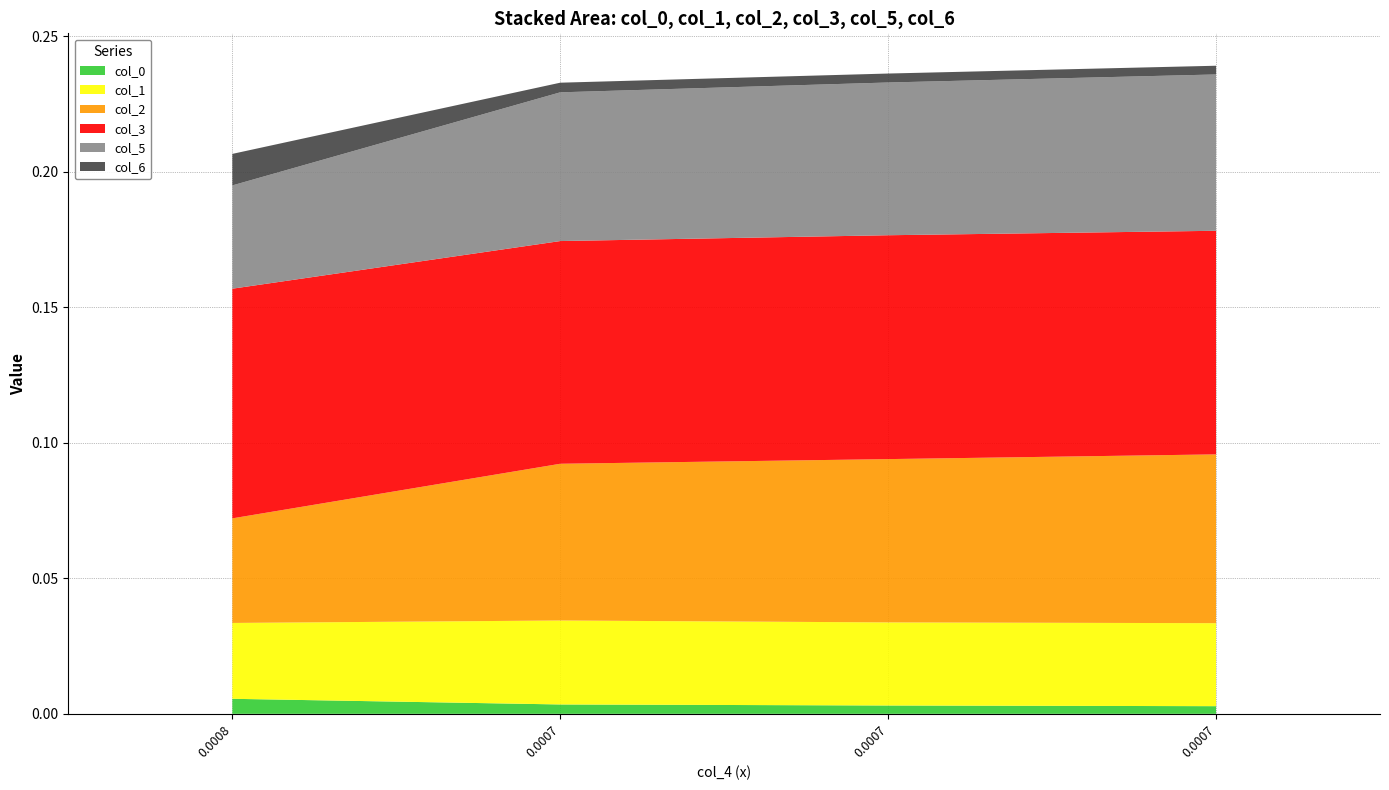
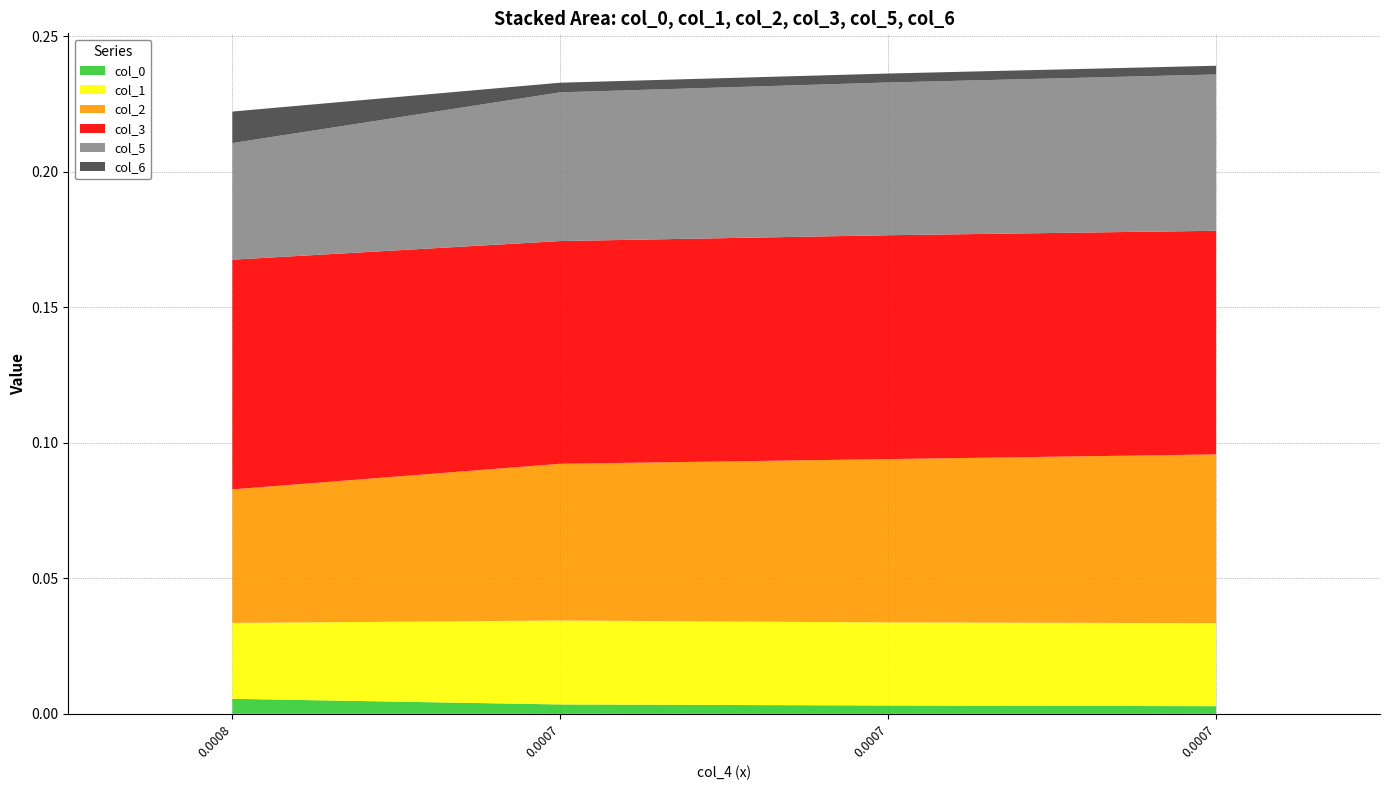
col_2, 0.0008: 0.039 -> 0.049
col_5, 0.0008: 0.038 -> 0.043
